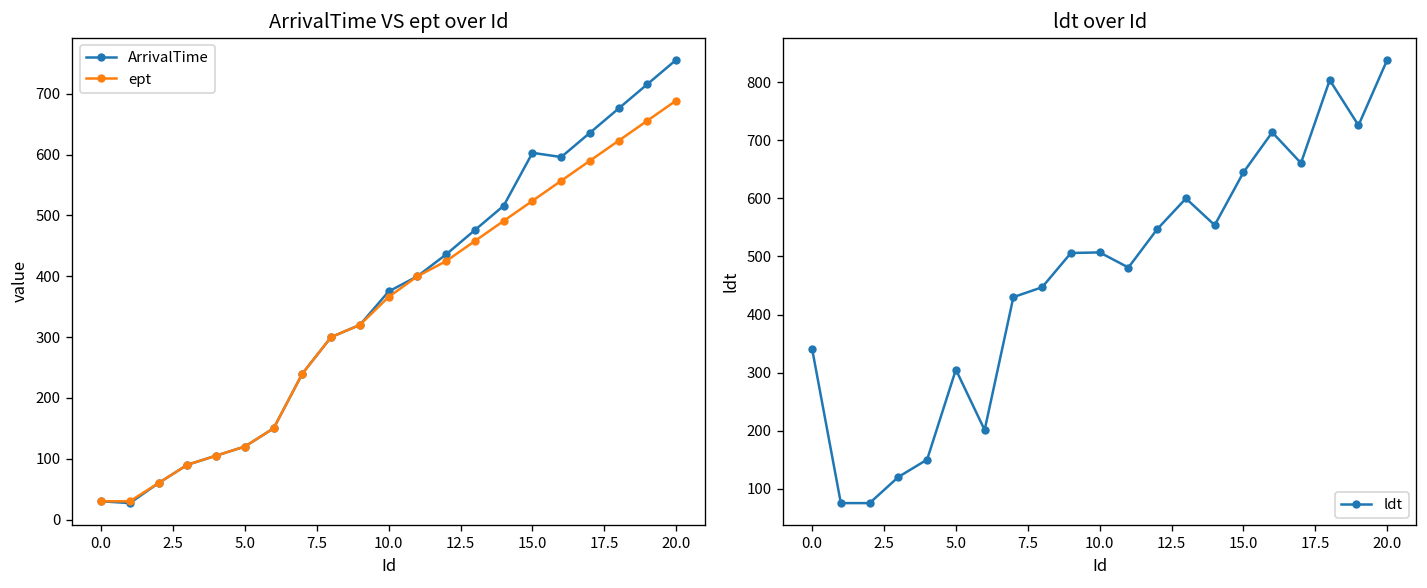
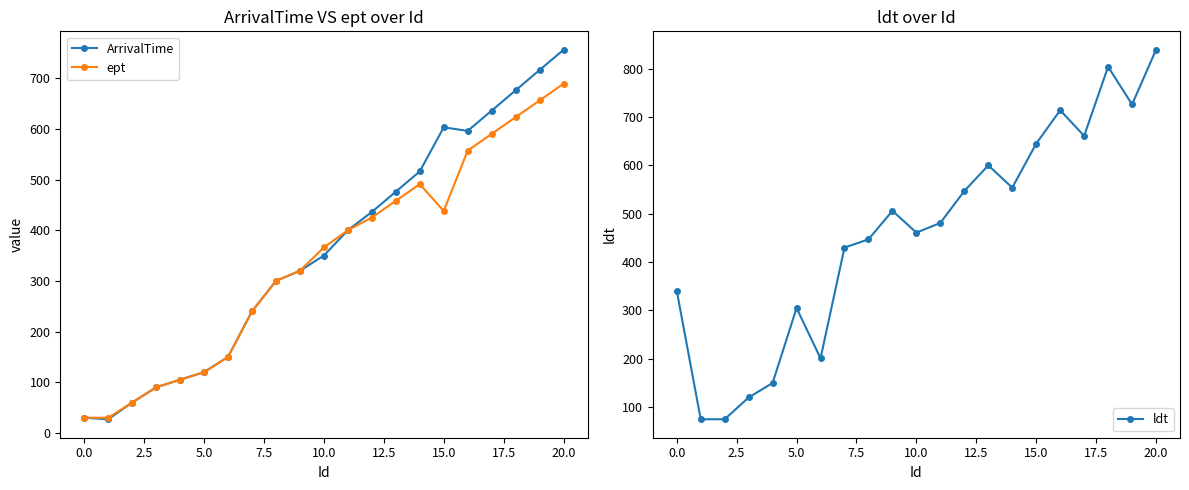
ArrivalTime VS ept over Id, ArrivalTime, 10.0: 380 -> 350
ArrivalTime VS ept over Id, ept, 15.0: 520 -> 440
ldt over Id, 10.0: 510 -> 460
